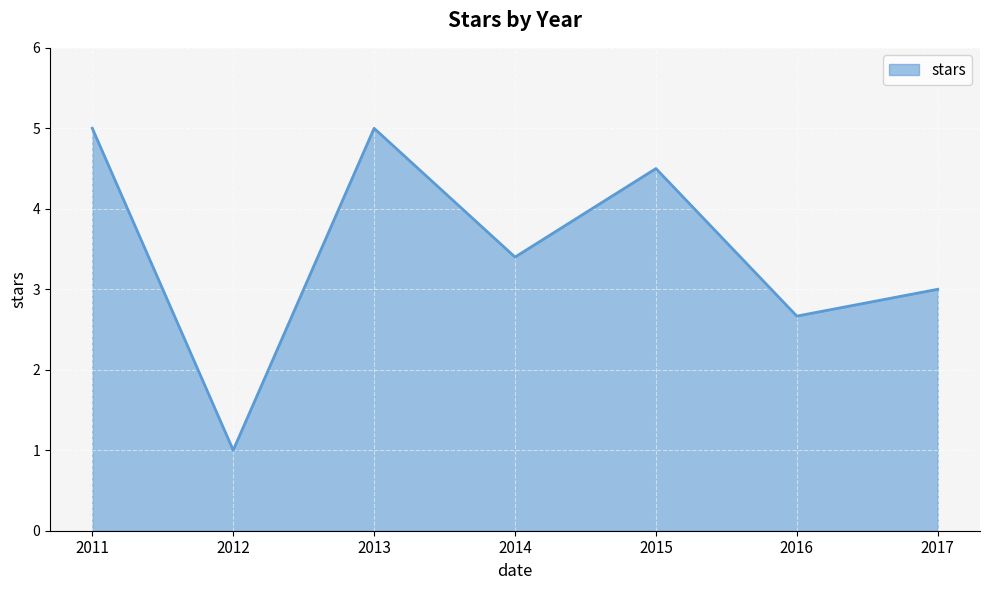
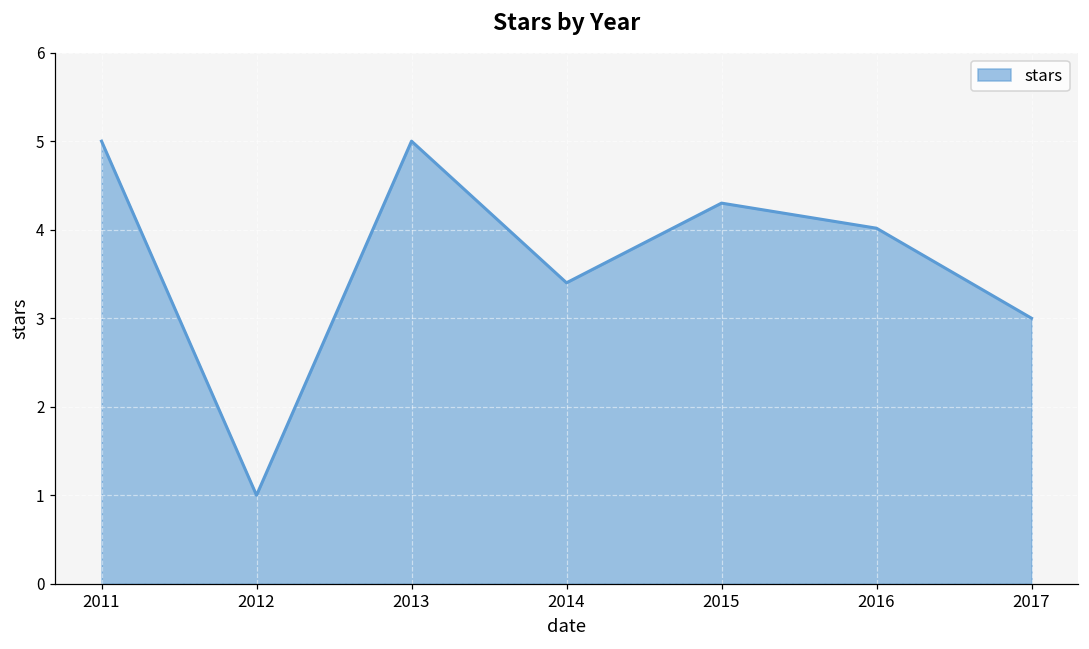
2015: 4.5 -> 4.3
2016: 2.7 -> 4.0
